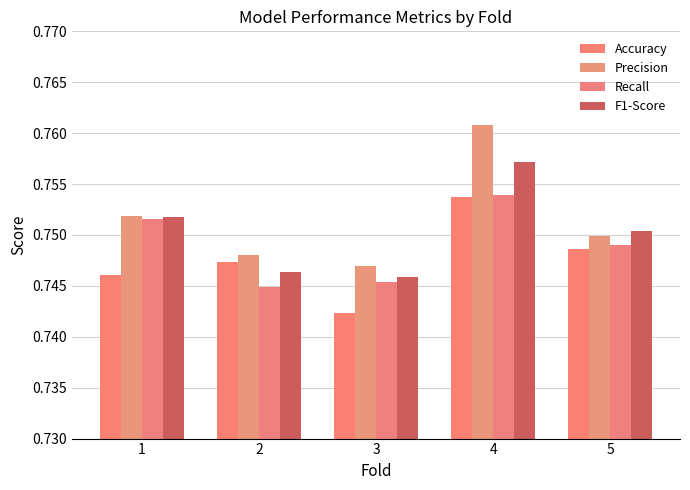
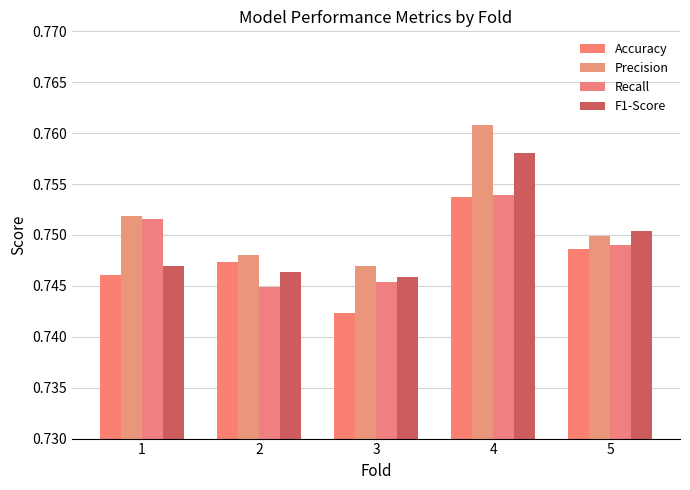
F1-Score, 1: 0.7517 -> 0.7469
F1-Score, 4: 0.7572 -> 0.7580
